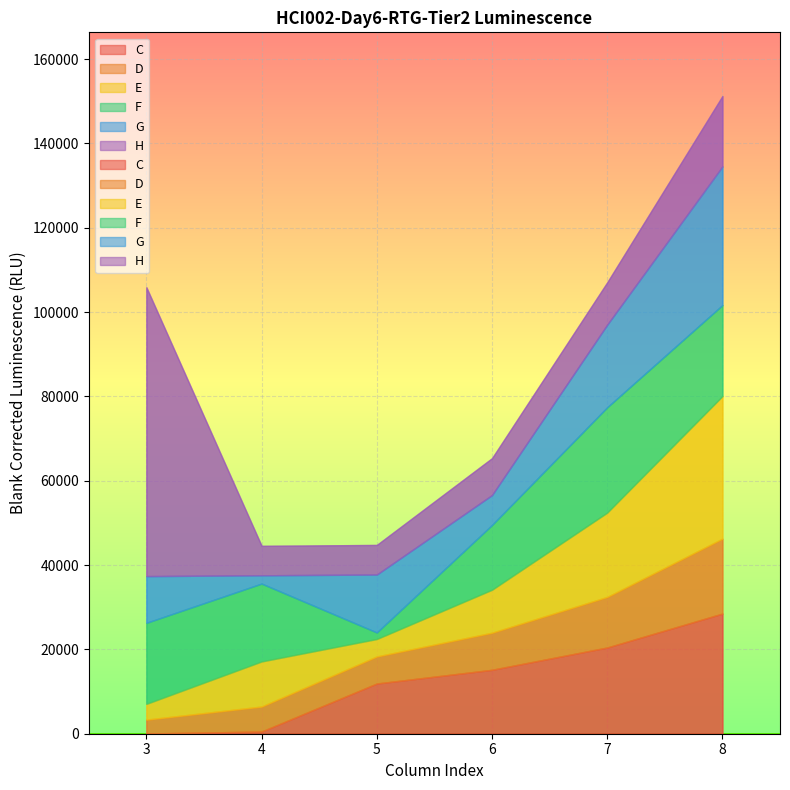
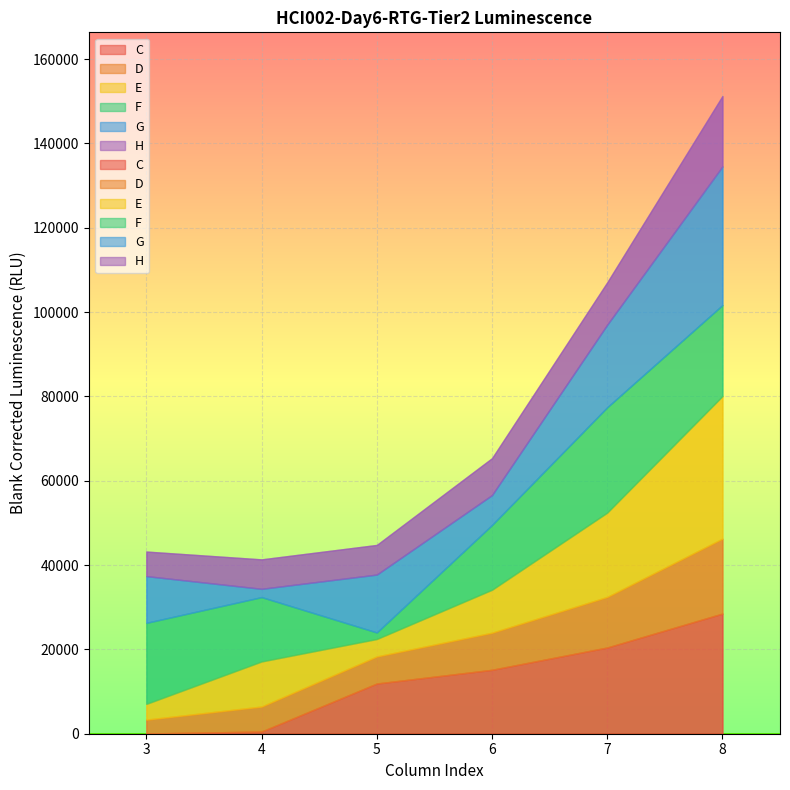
H, 3: 69000 -> 6000
F, 4: 18000 -> 15000
